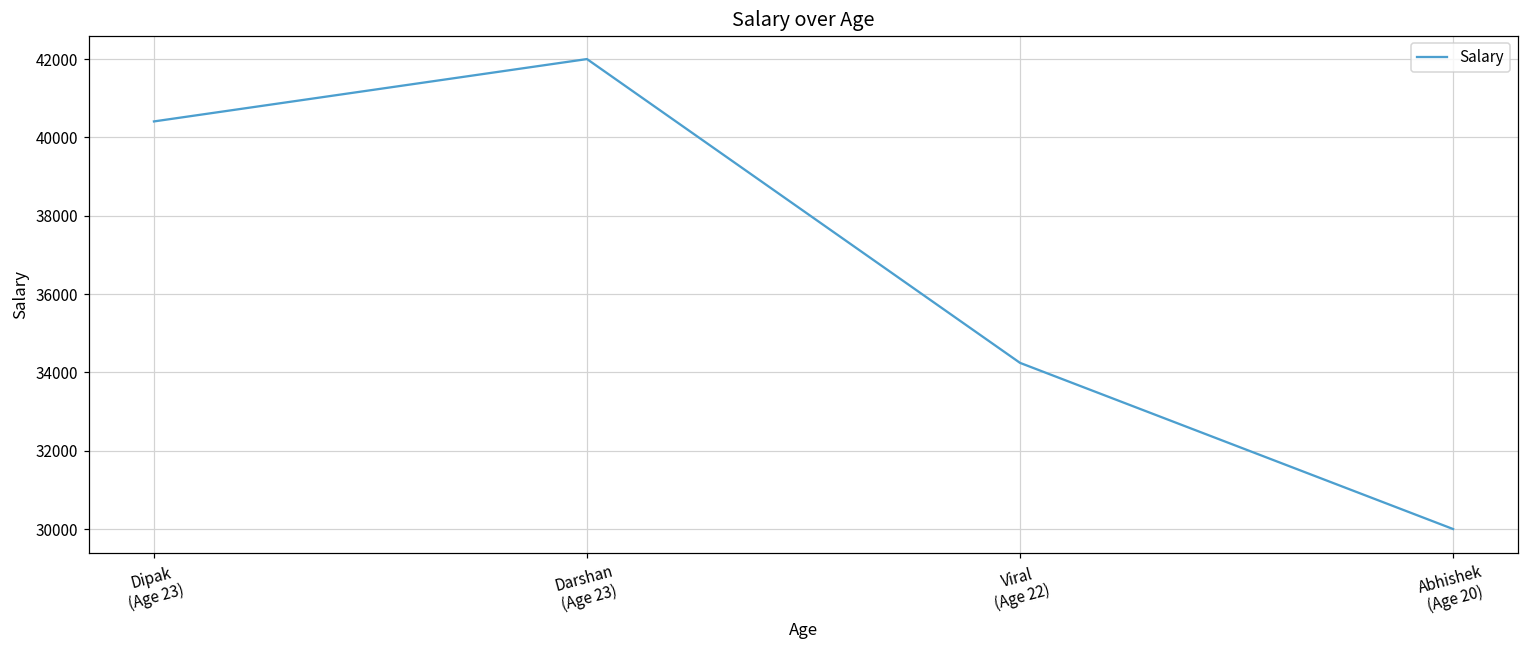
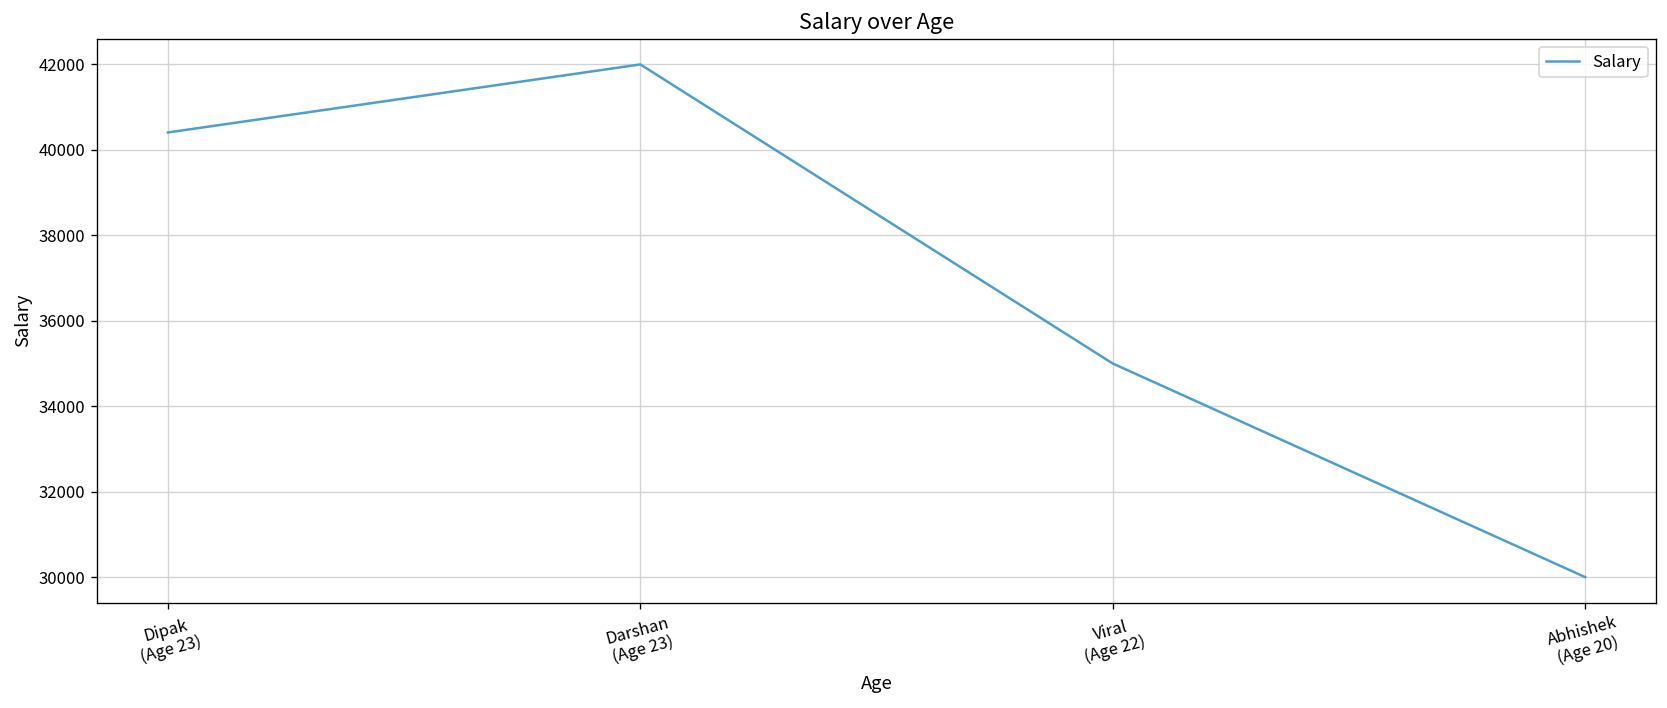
Viral (Age 22): 34200 -> 35000
